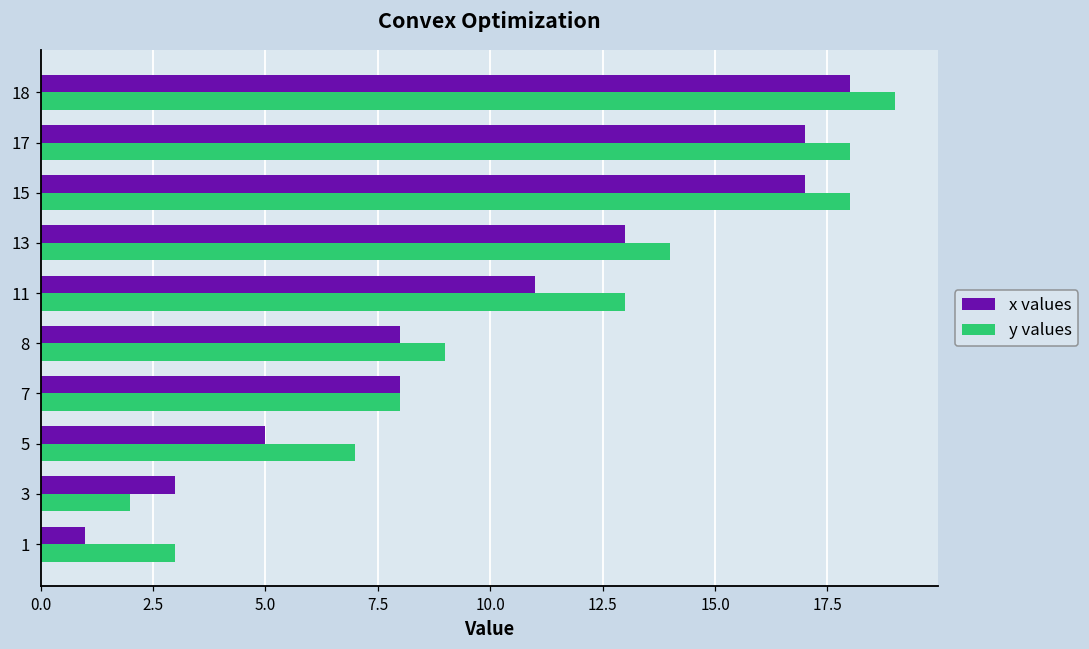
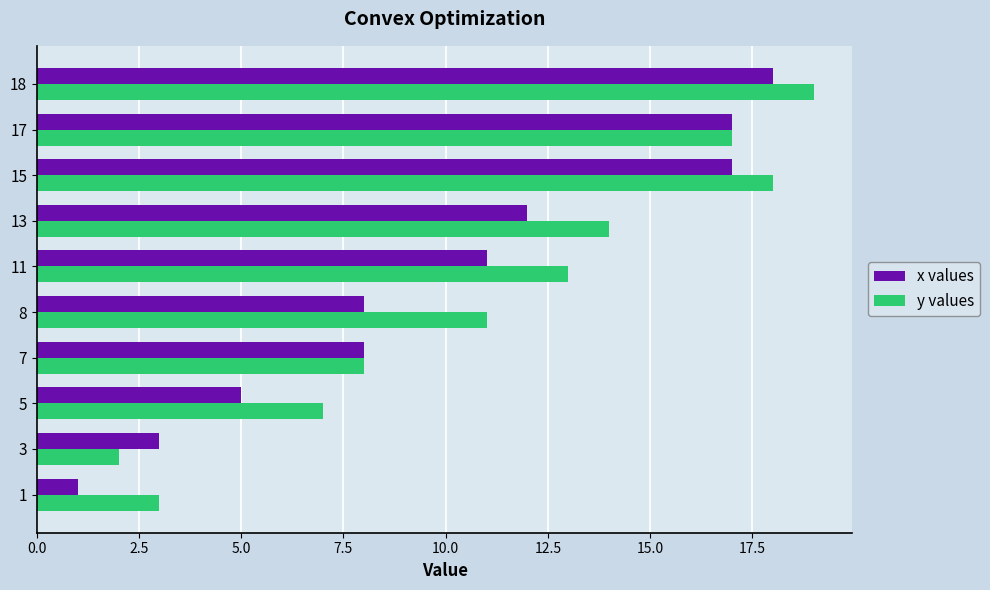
y values, 17: 18 -> 17
x values, 13: 13 -> 12
y values, 8: 9 -> 11
